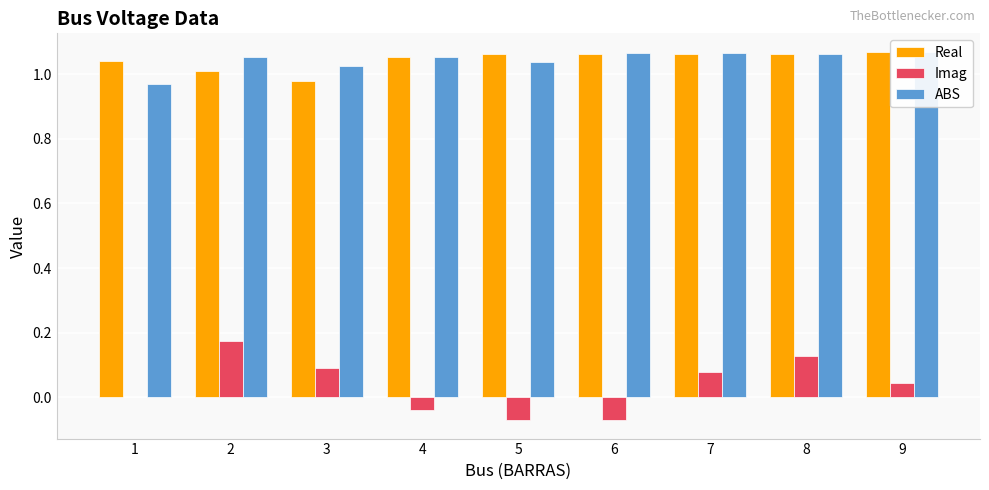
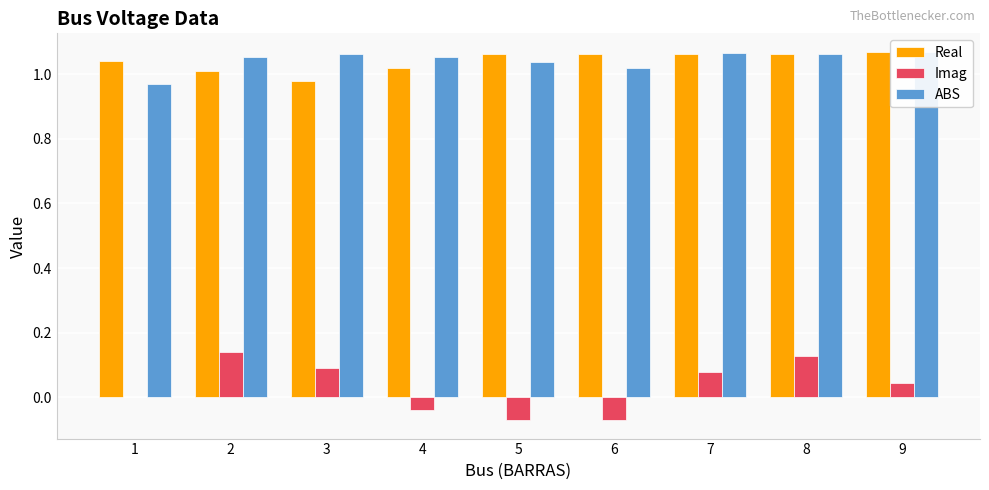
Imag, 2: 0.18 -> 0.14
ABS, 3: 1.02 -> 1.06
Real, 4: 1.05 -> 1.02
ABS, 6: 1.06 -> 1.02
